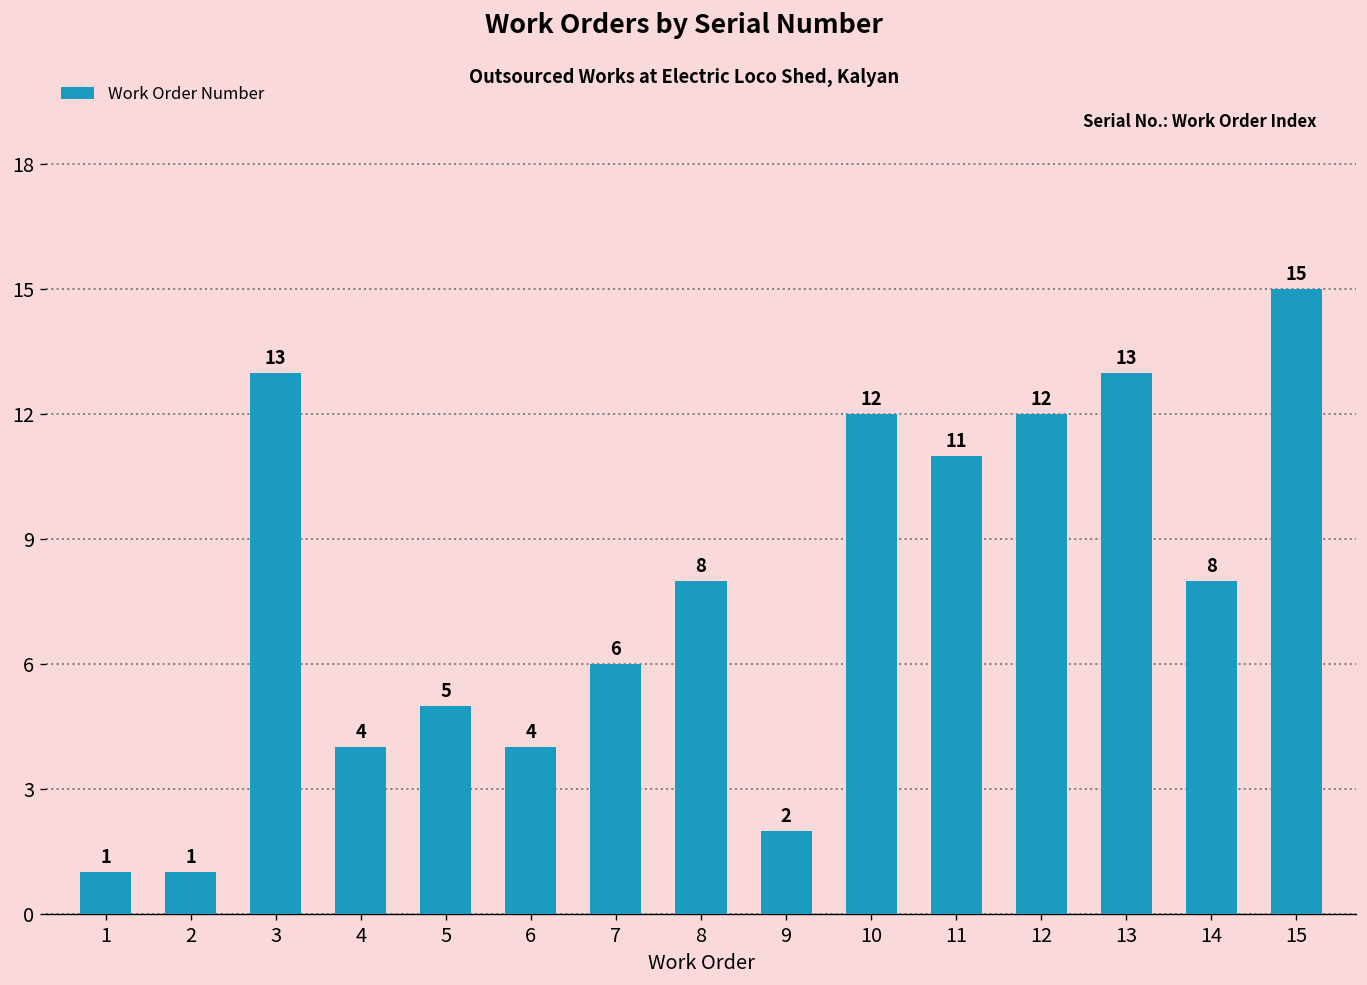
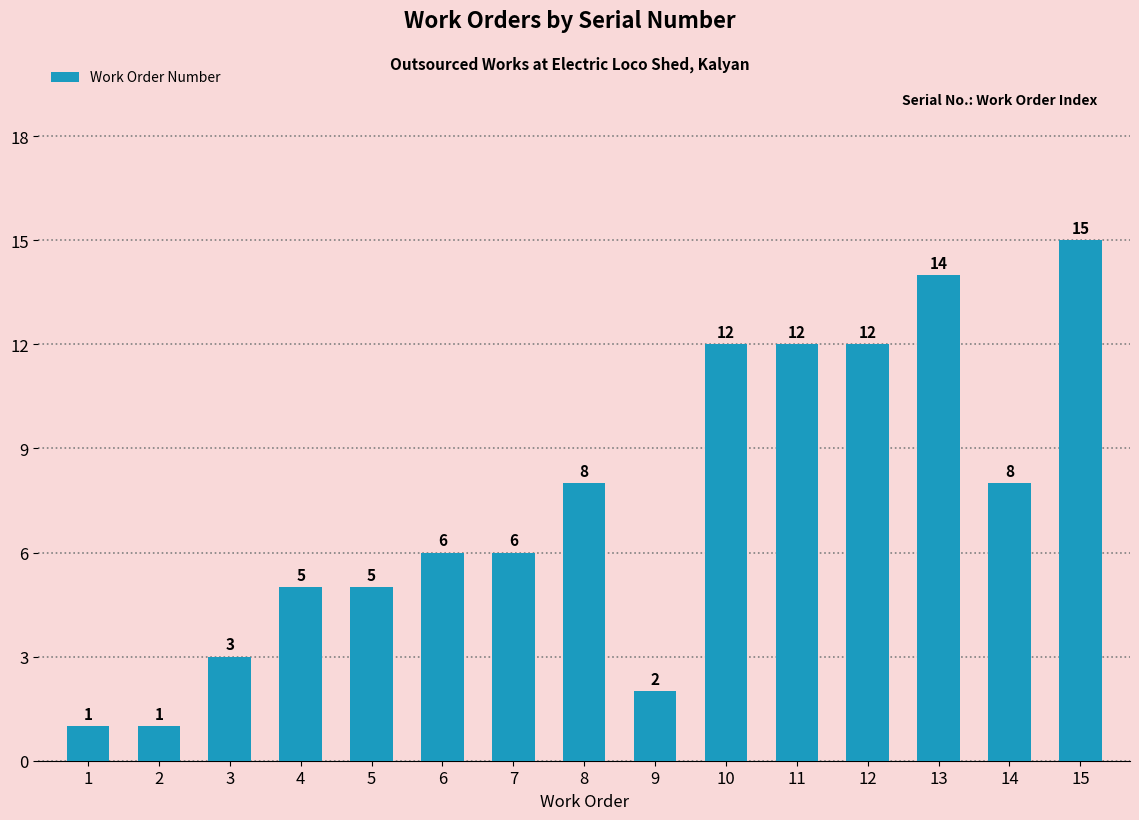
3: 13 -> 3
4: 4 -> 5
6: 4 -> 6
11: 11 -> 12
13: 13 -> 14
